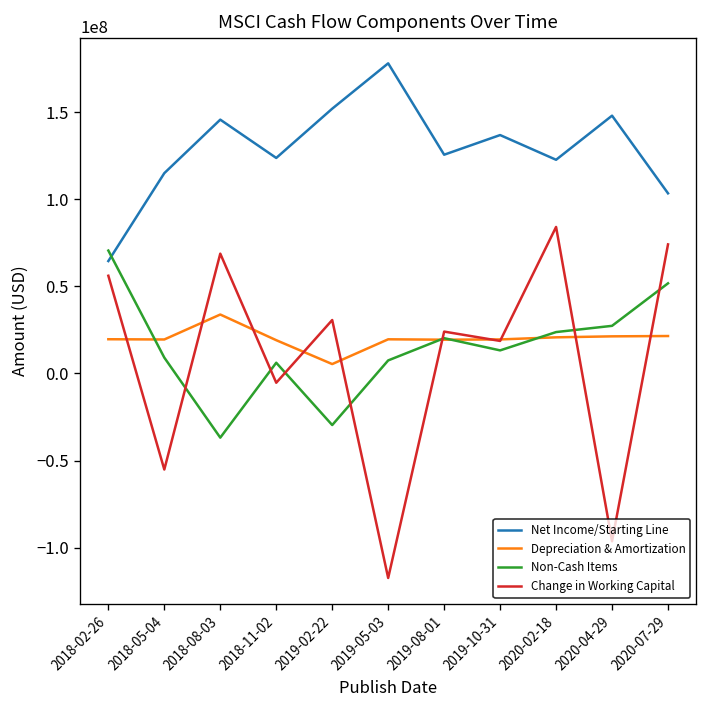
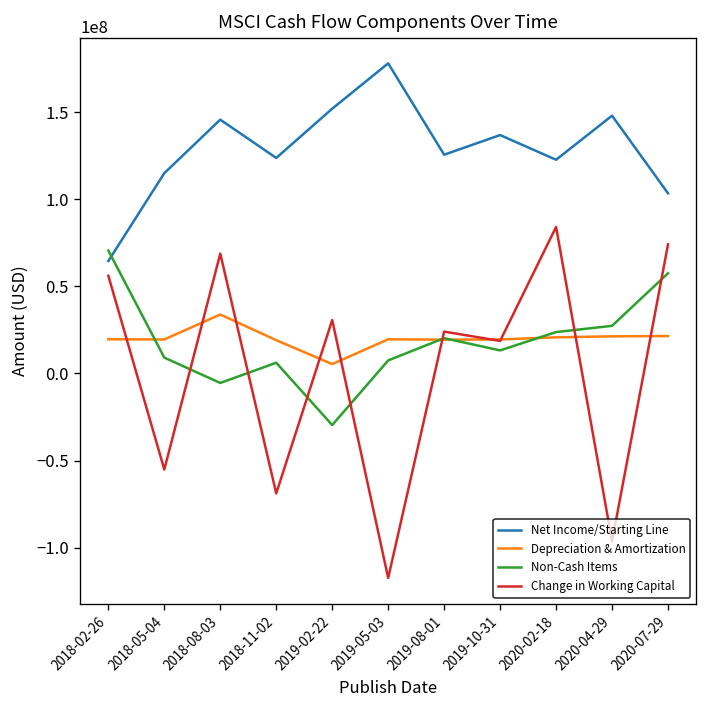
Non-Cash Items, 2018-08-03: -37000000 -> -5000000
Change in Working Capital, 2018-11-02: -5000000 -> -69000000
Non-Cash Items, 2020-07-29: 52000000 -> 58000000
